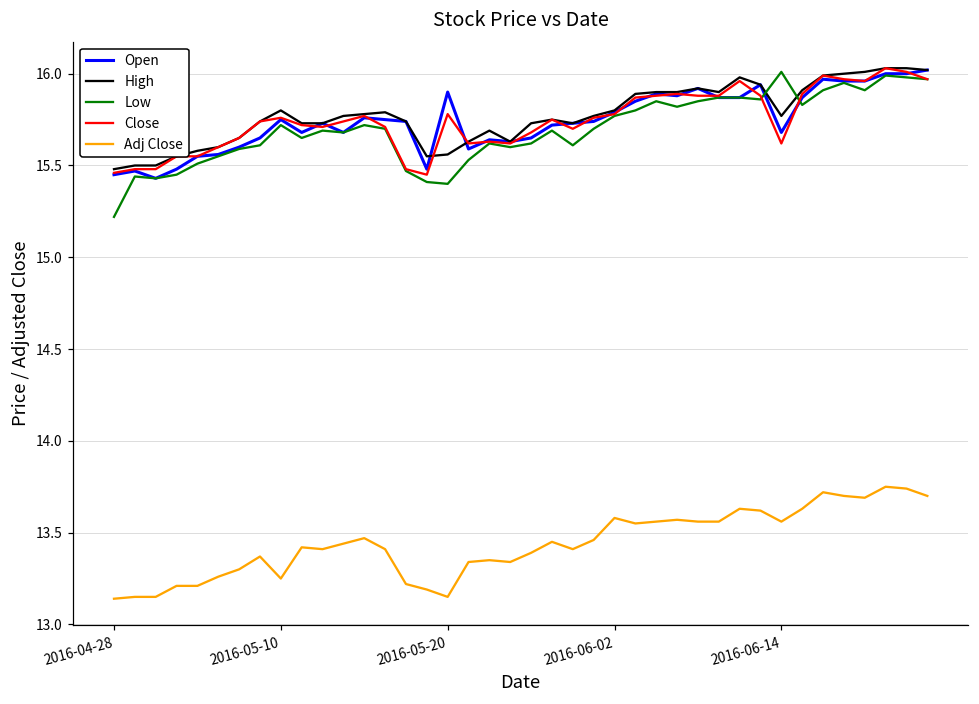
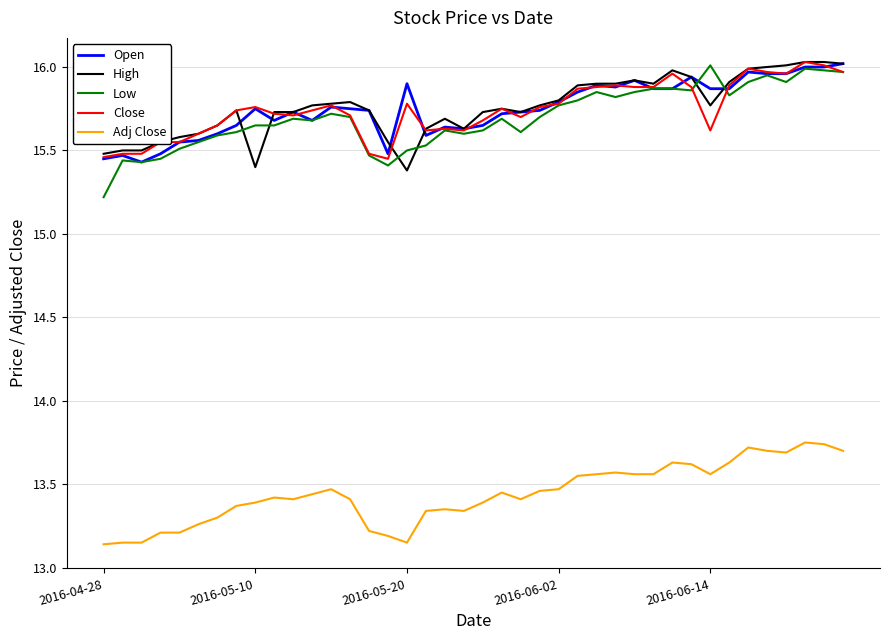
High, 2016-05-10: 15.8 -> 15.4
Low, 2016-05-10: 15.72 -> 15.65
Adj Close, 2016-05-10: 13.25 -> 13.39
High, 2016-05-20: 15.56 -> 15.38
Low, 2016-05-20: 15.4 -> 15.5
Adj Close, 2016-06-02: 13.58 -> 13.47
Open, 2016-06-14: 15.68 -> 15.87
